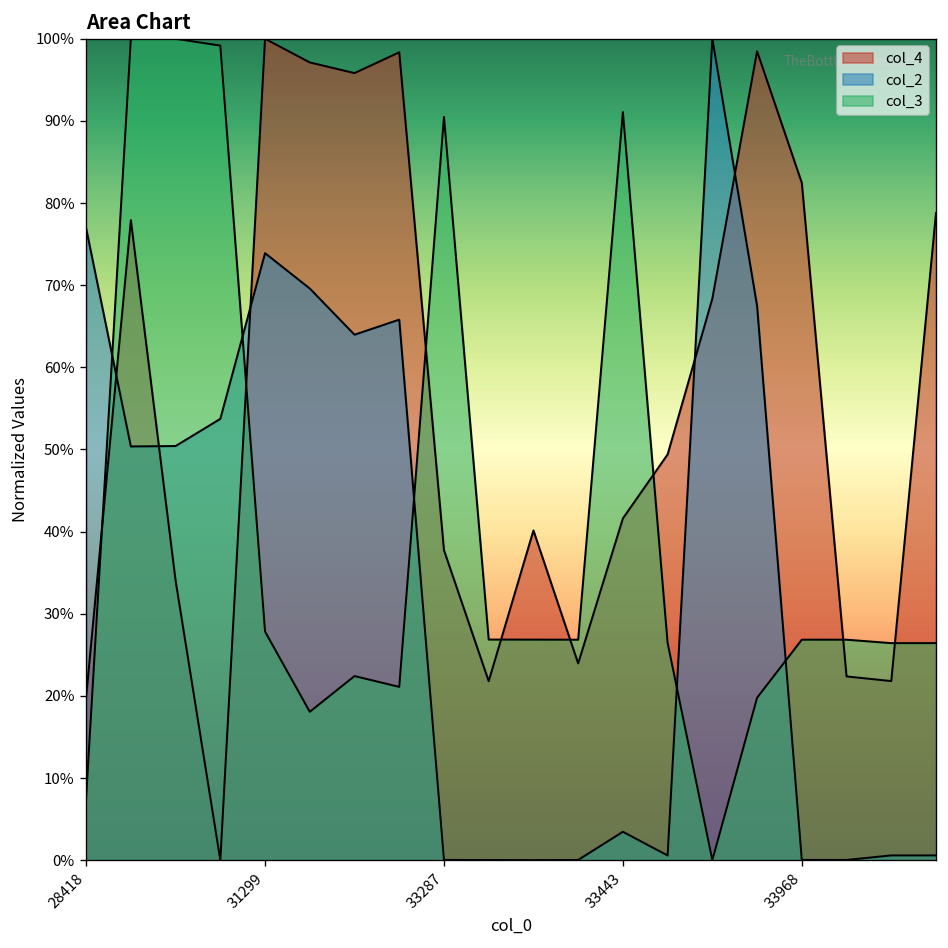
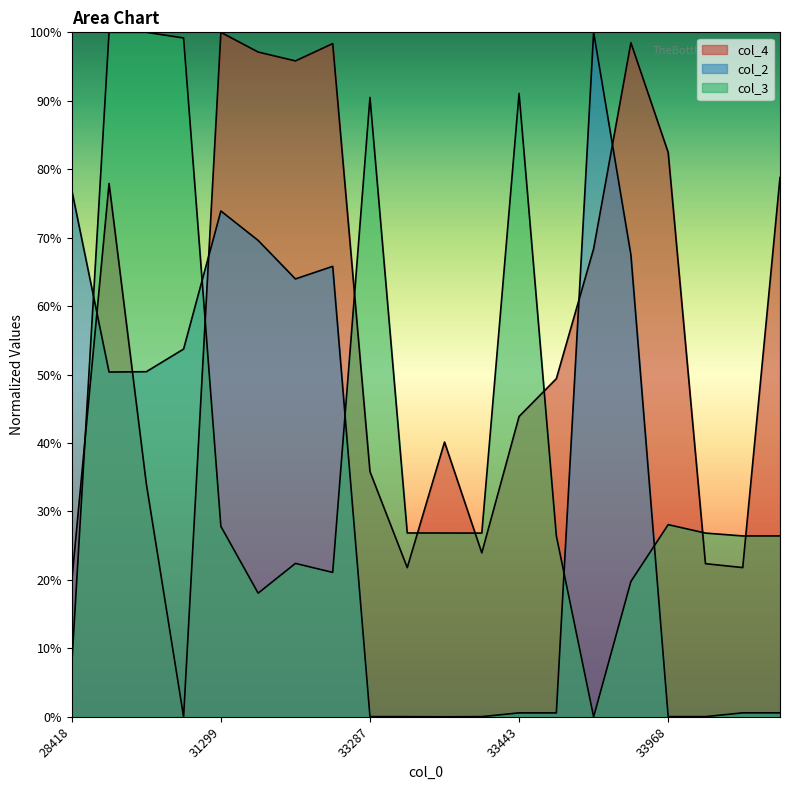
col_4, 33287: 38% -> 36%
col_4, 33443: 42% -> 44%
col_2, 33443: 3% -> 1%
col_3, 33968: 27% -> 28%
